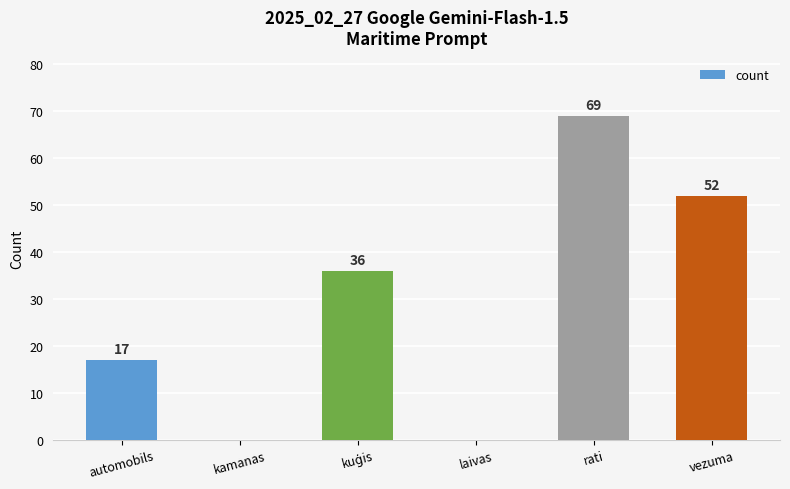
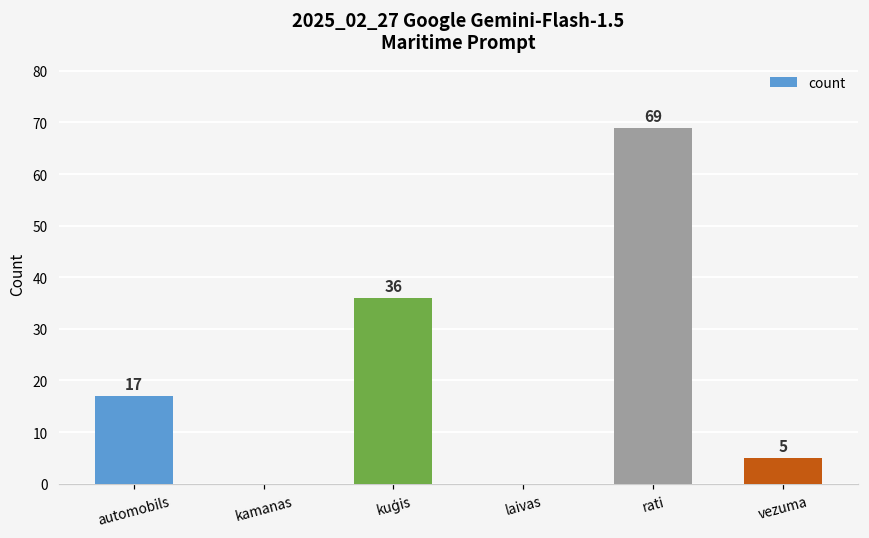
vezuma: 52 -> 5
